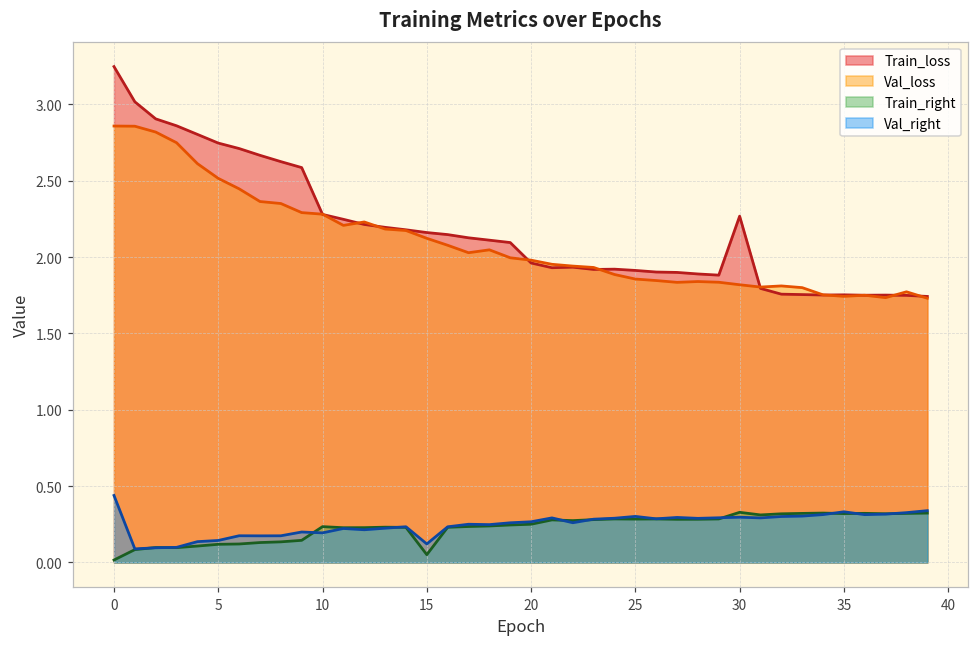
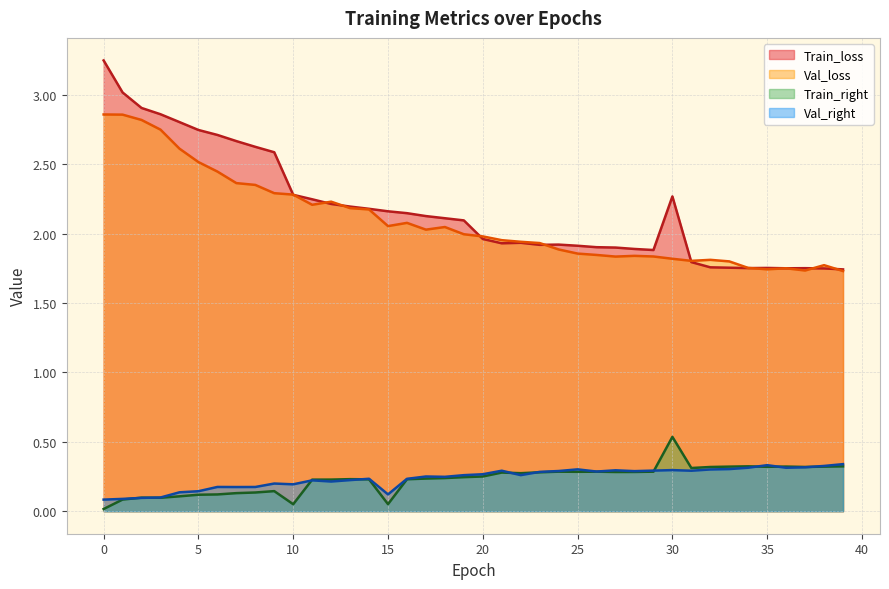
Val_right, 0: 0.44 -> 0.08
Train_right, 10: 0.23 -> 0.05
Val_loss, 15: 2.12 -> 2.05
Train_right, 30: 0.33 -> 0.54
